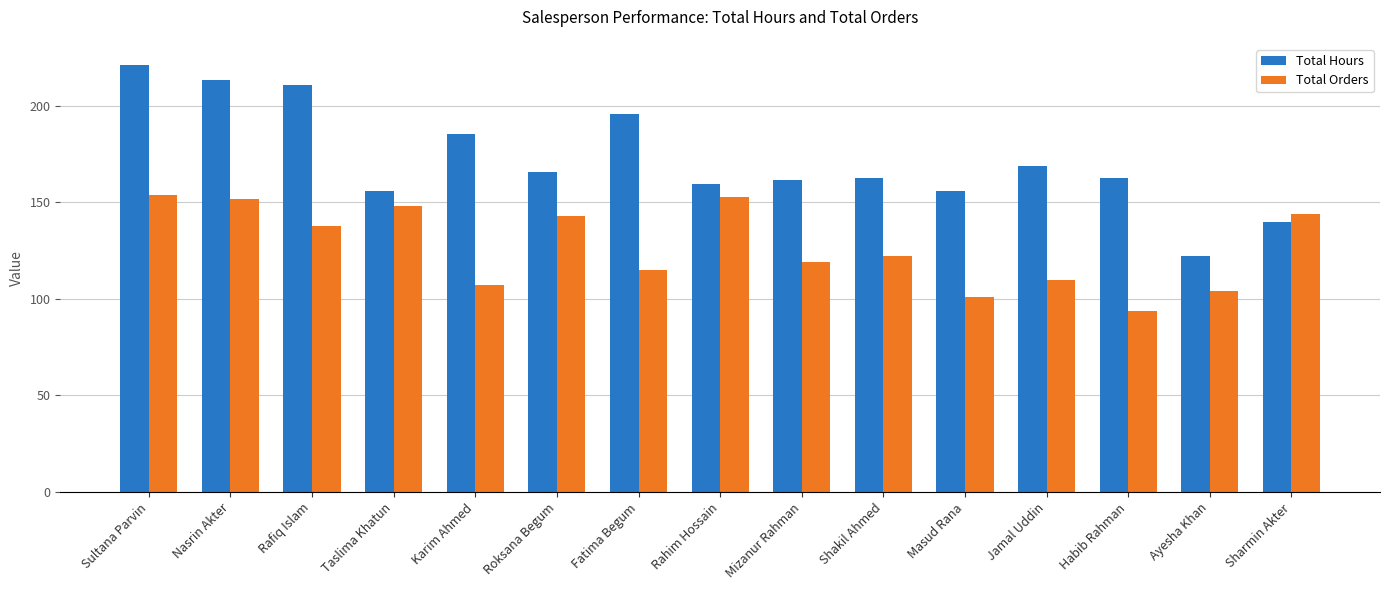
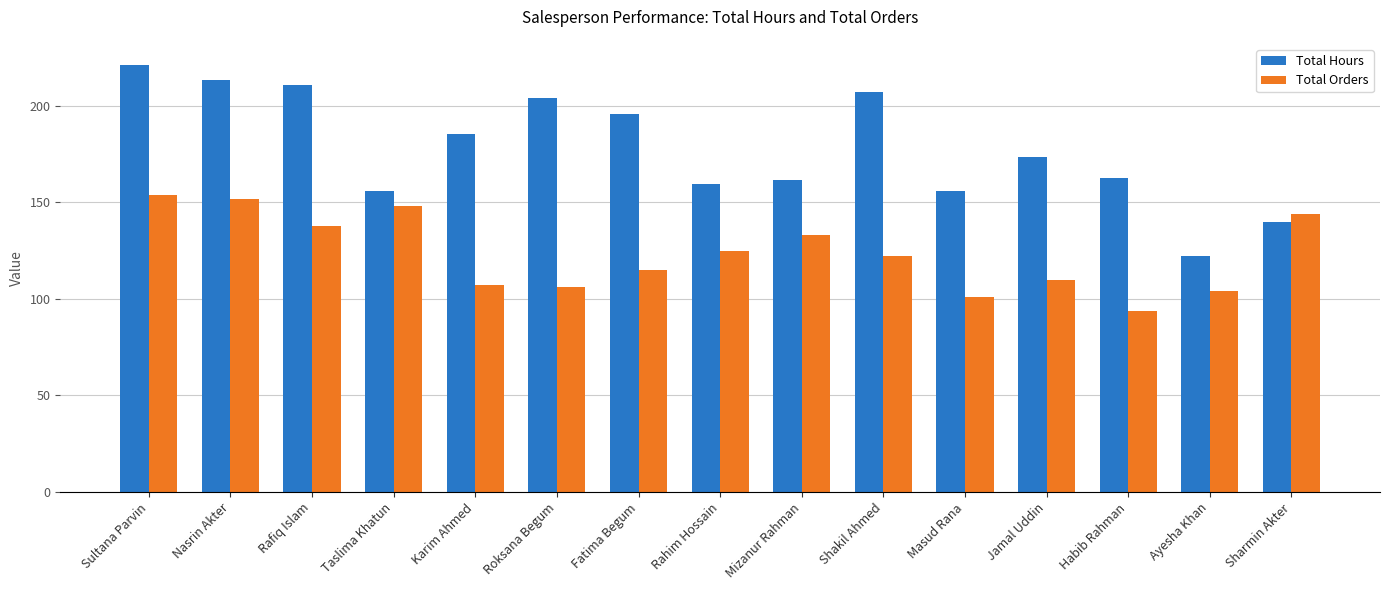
Total Hours, Roksana Begum: 166 -> 204
Total Orders, Roksana Begum: 143 -> 106
Total Orders, Rahim Hossain: 153 -> 125
Total Orders, Mizanur Rahman: 119 -> 133
Total Hours, Shakil Ahmed: 163 -> 207
Total Hours, Jamal Uddin: 169 -> 174
